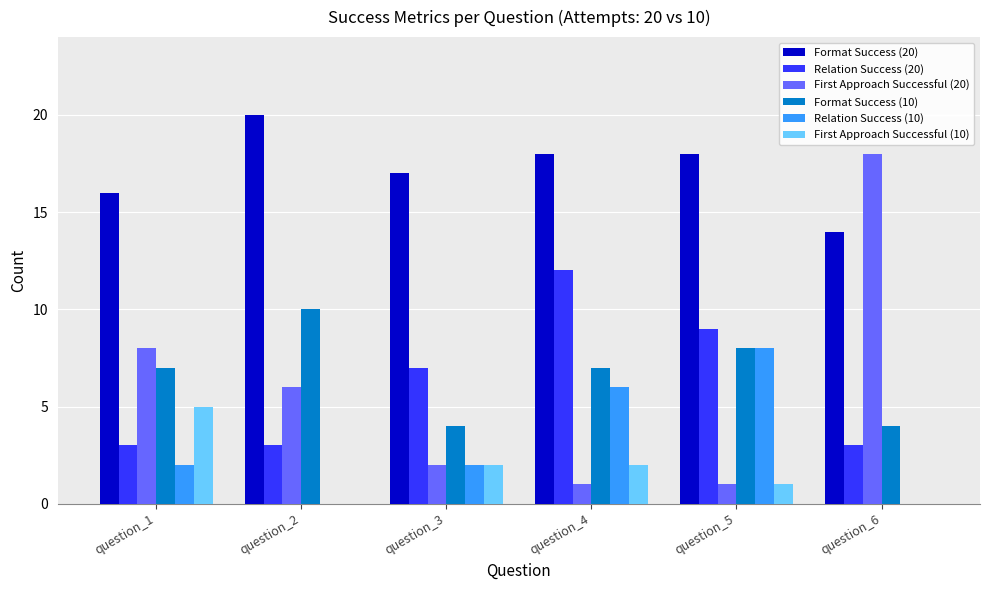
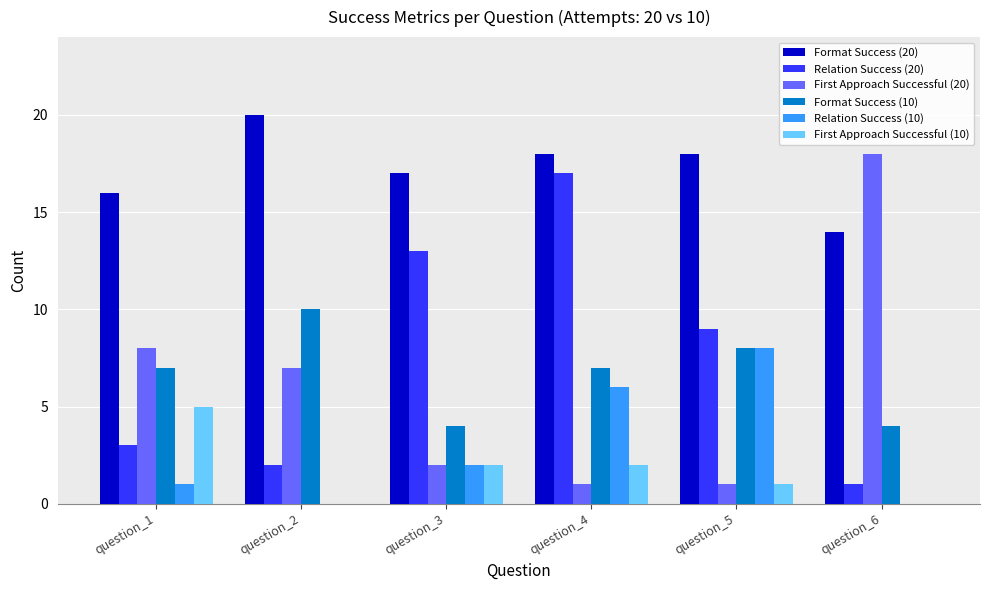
Relation Success (10), question_1: 2 -> 1
Relation Success (20), question_2: 3 -> 2
First Approach Successful (20), question_2: 6 -> 7
Relation Success (20), question_3: 7 -> 13
Relation Success (20), question_4: 12 -> 17
Relation Success (20), question_6: 3 -> 1
